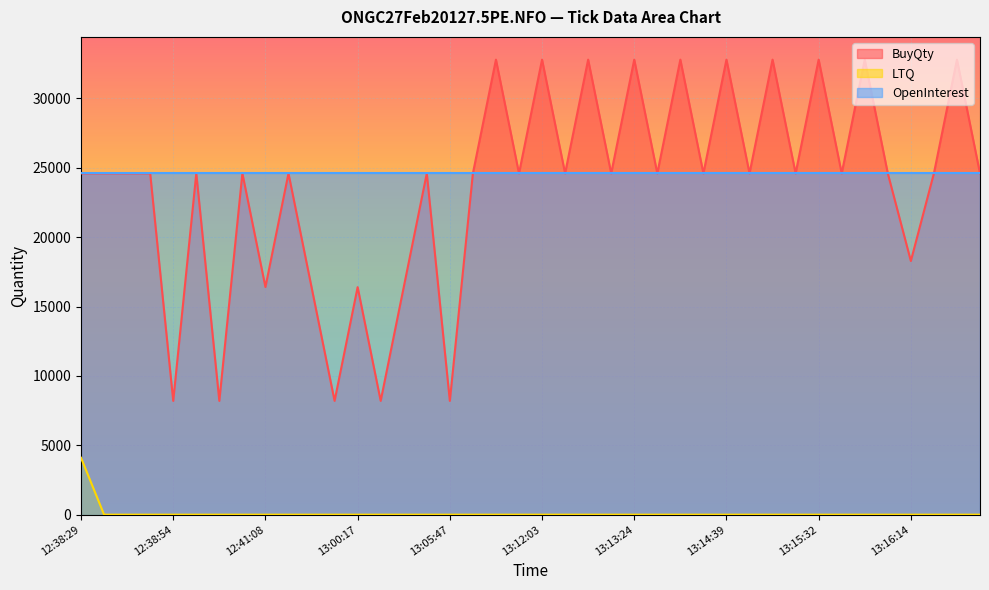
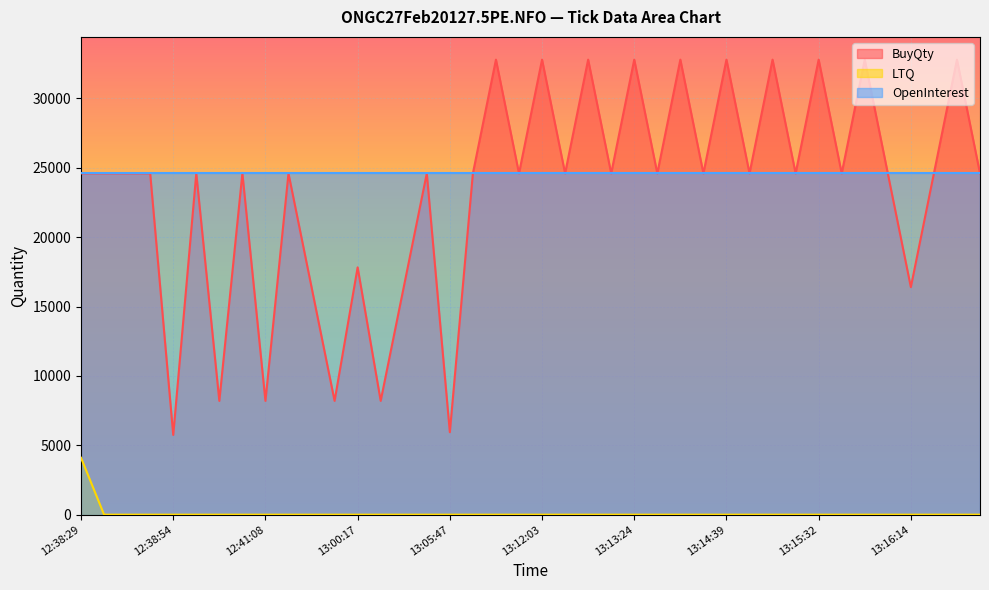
BuyQty, 12:38:54: 8200 -> 5700
BuyQty, 12:41:08: 16400 -> 8200
BuyQty, 13:00:17: 16400 -> 17800
BuyQty, 13:05:47: 8200 -> 5900
BuyQty, 13:16:14: 18300 -> 16400
